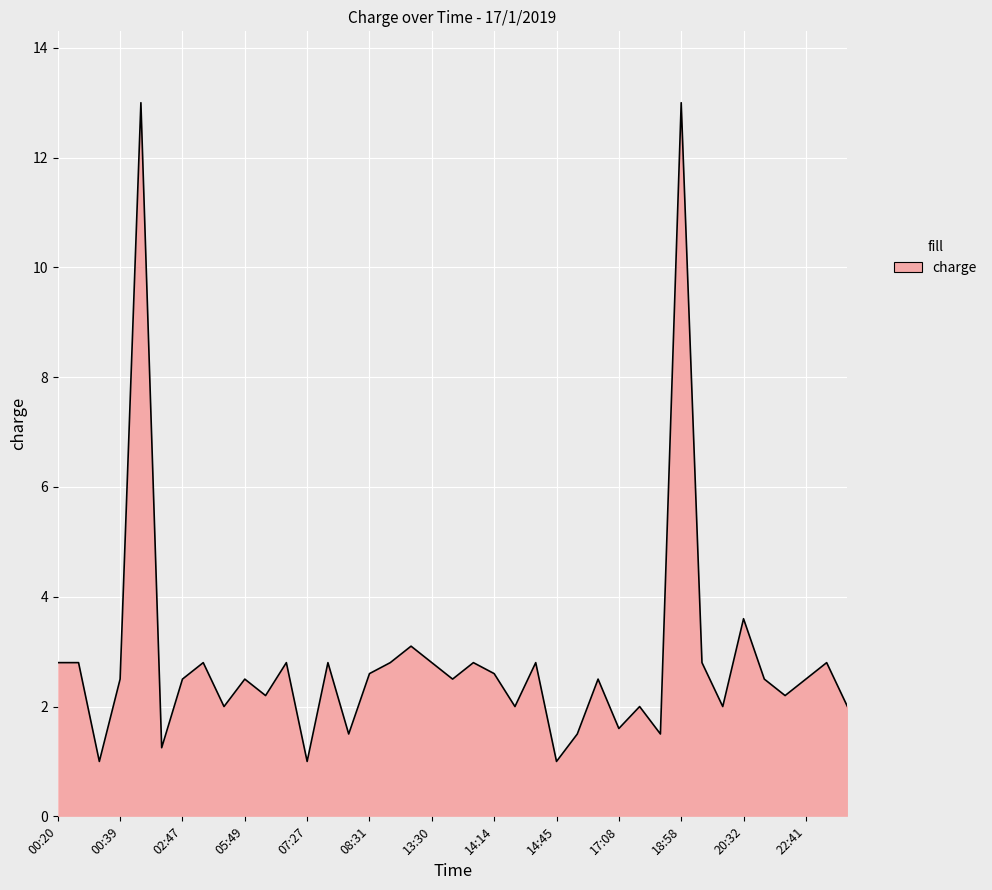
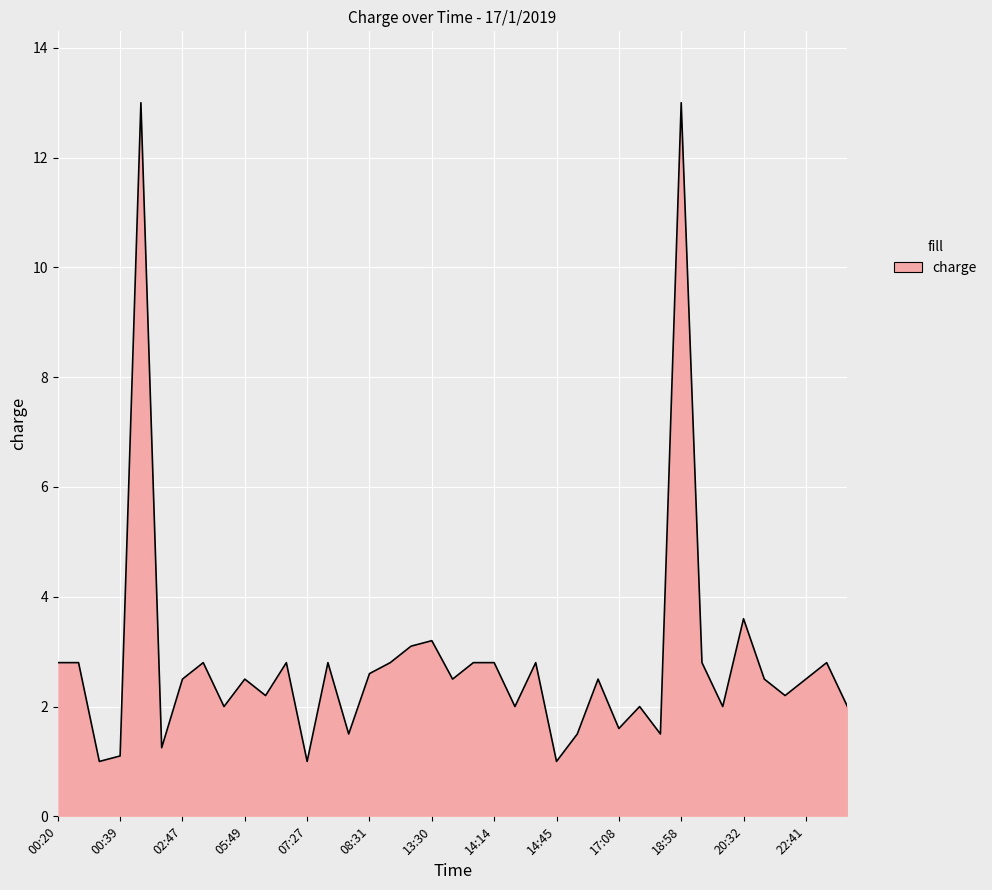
00:39: 2.5 -> 1.1
13:30: 2.8 -> 3.2
14:14: 2.6 -> 2.8
